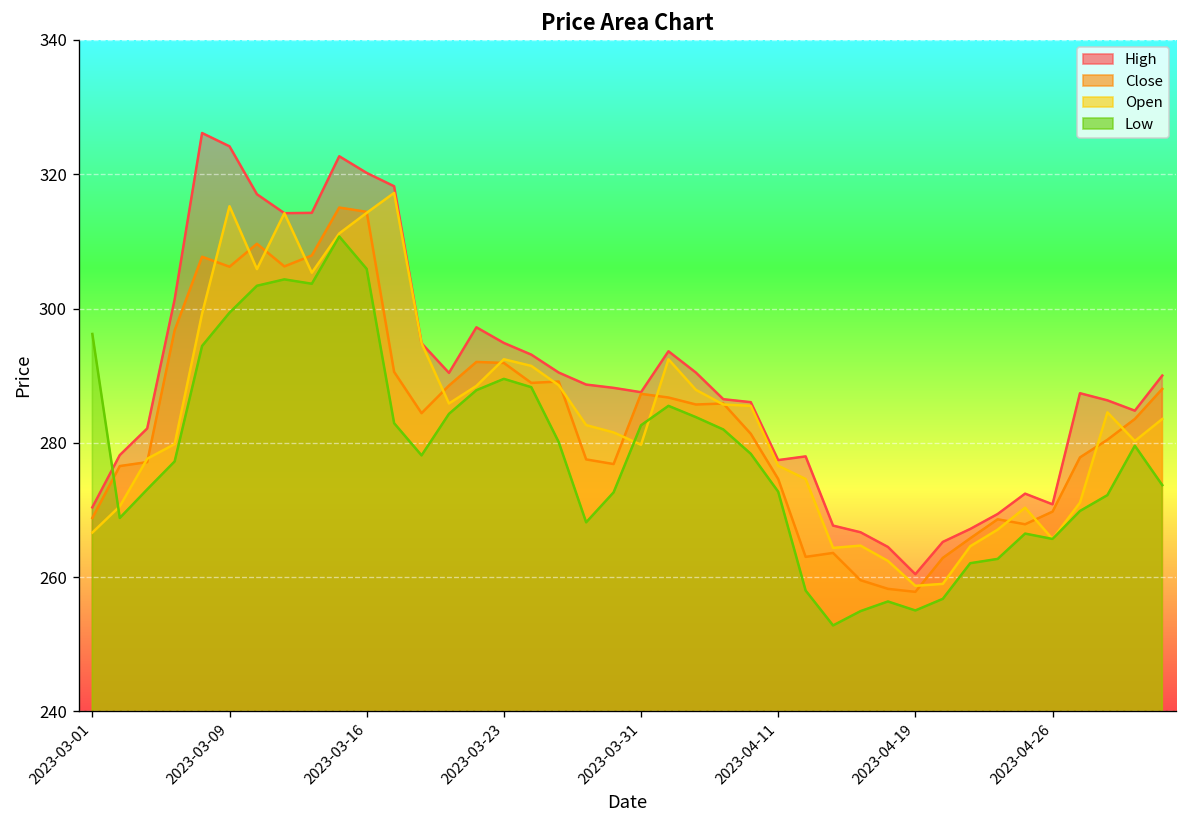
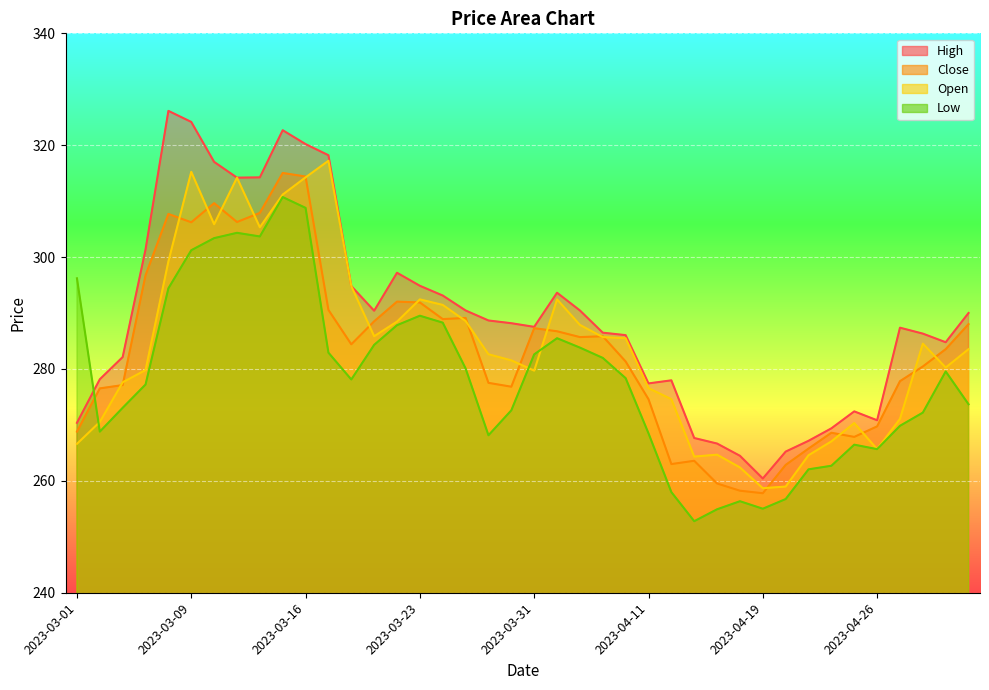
Low, 2023-03-09: 299 -> 301
Low, 2023-03-16: 306 -> 309
Low, 2023-04-11: 273 -> 269
